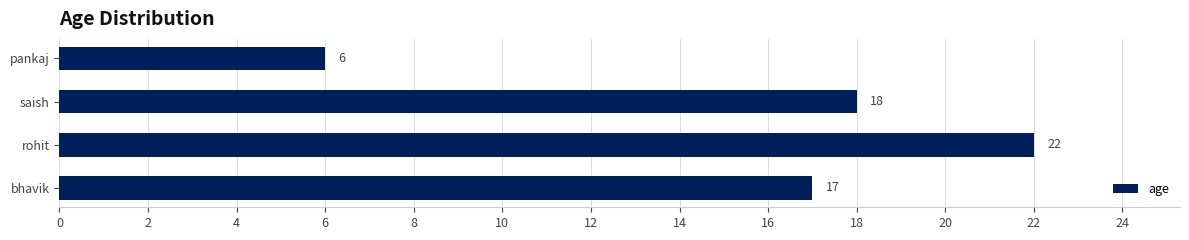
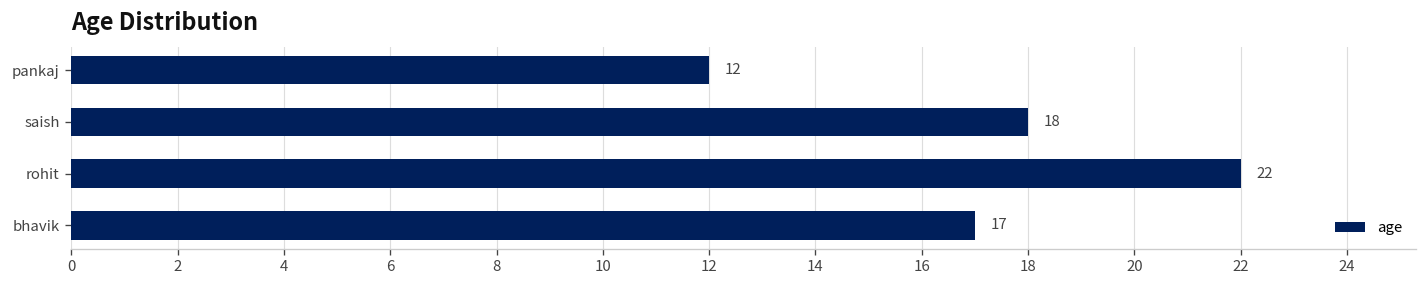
pankaj: 6 -> 12
